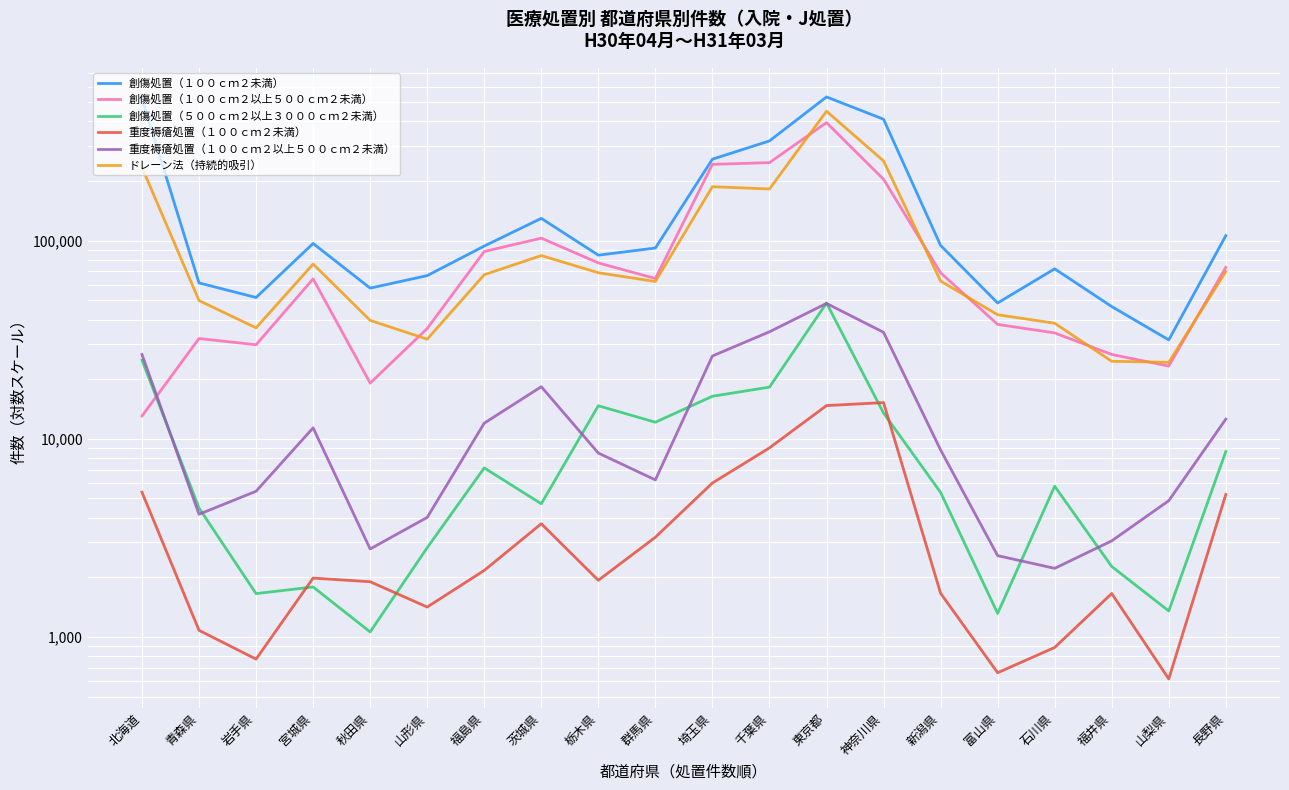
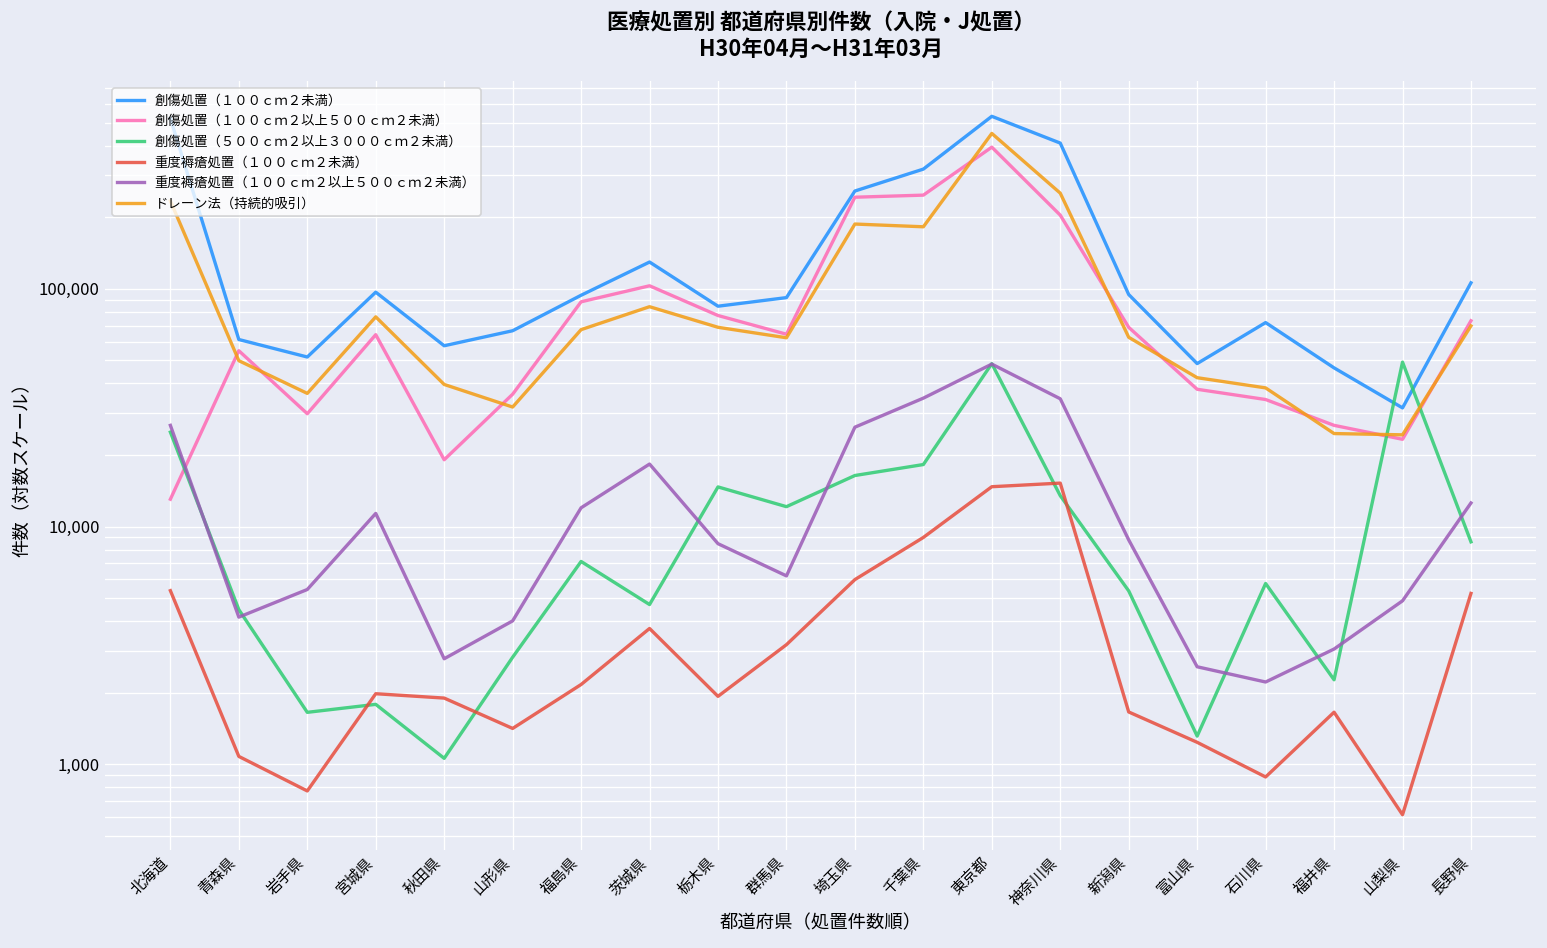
創傷処置（１００ｃｍ２以上５００ｃｍ２未満）, 青森県: 32,000 -> 55,000
重度褥瘡処置（１００ｃｍ２未満）, 富山県: 660 -> 1,200
創傷処置（５００ｃｍ２以上３０００ｃｍ２未満）, 山梨県: 1,400 -> 49,000
